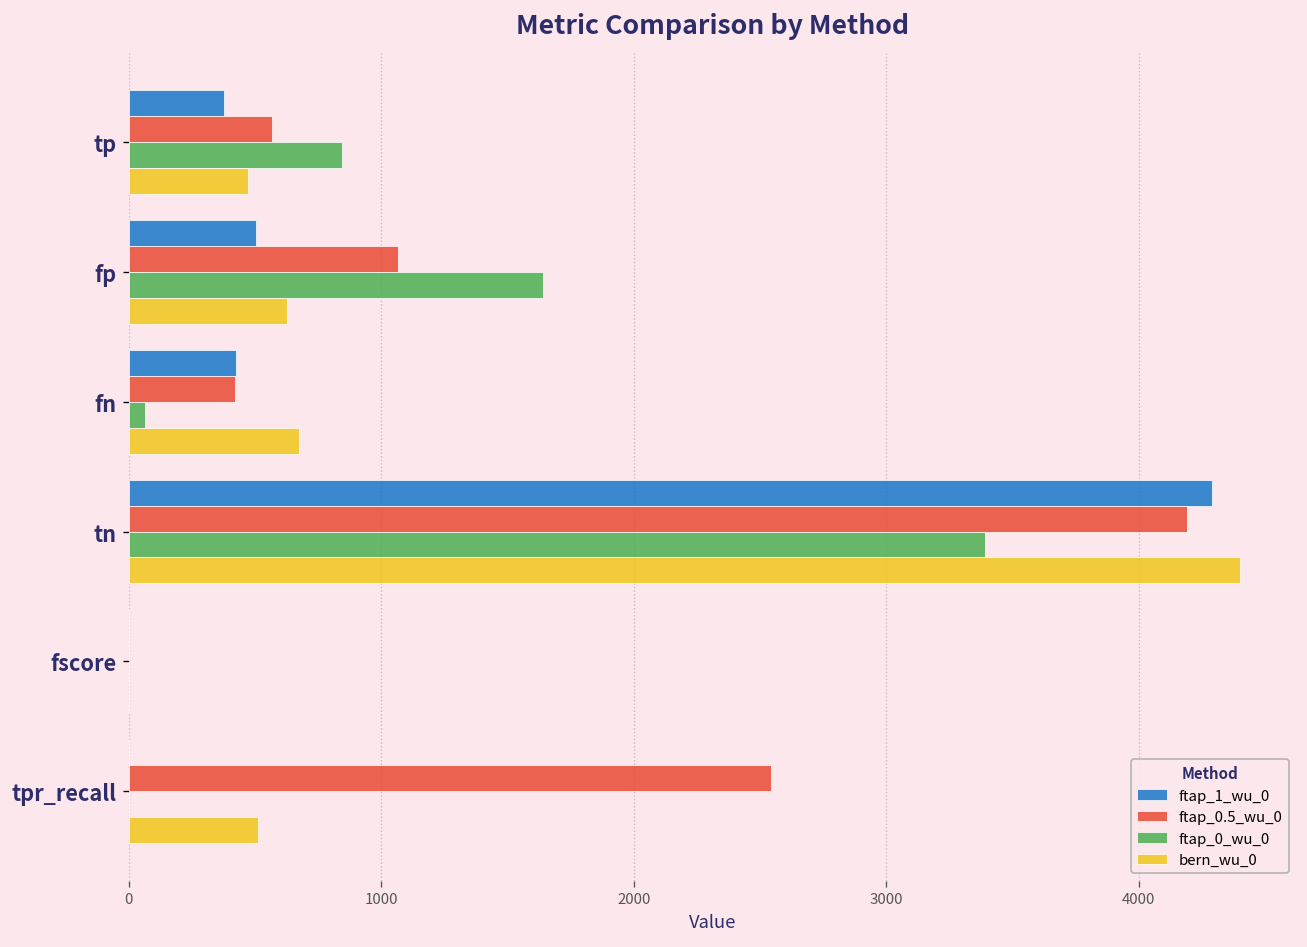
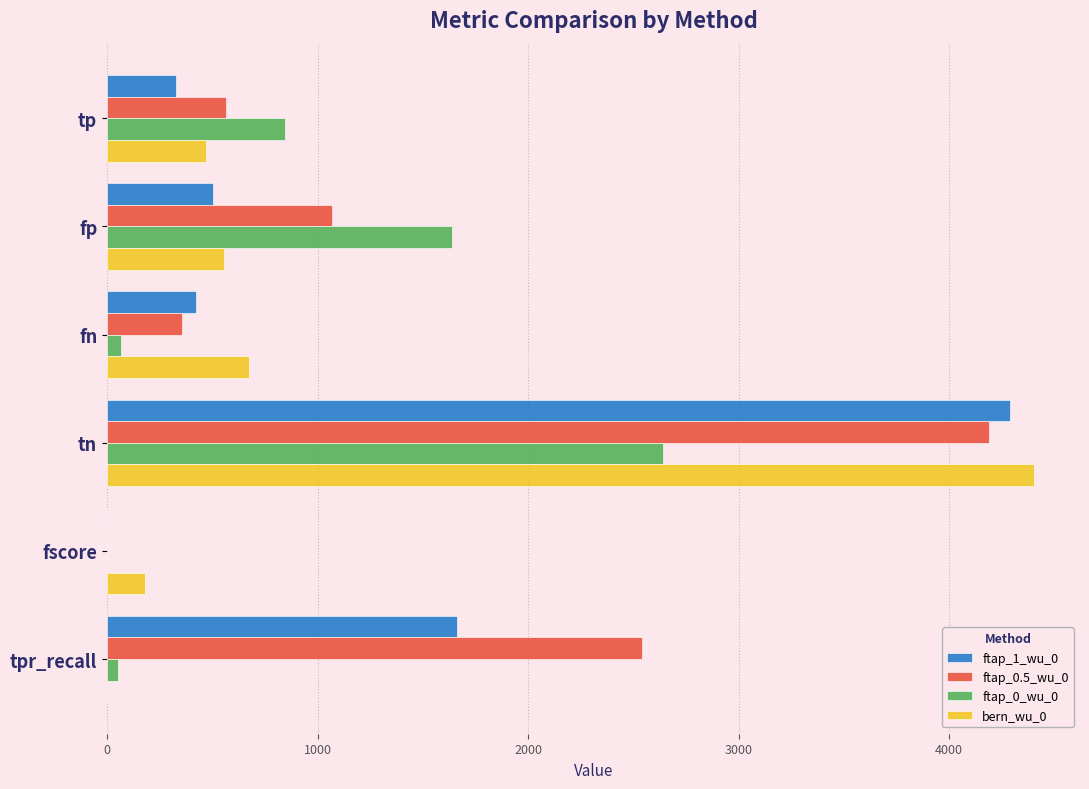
ftap_1_wu_0, tp: 380 -> 330
bern_wu_0, fp: 630 -> 560
ftap_0.5_wu_0, fn: 420 -> 360
ftap_0_wu_0, tn: 3390 -> 2640
bern_wu_0, fscore: 0 -> 180
ftap_1_wu_0, tpr_recall: 0 -> 1660
ftap_0_wu_0, tpr_recall: 0 -> 50
bern_wu_0, tpr_recall: 510 -> 0
